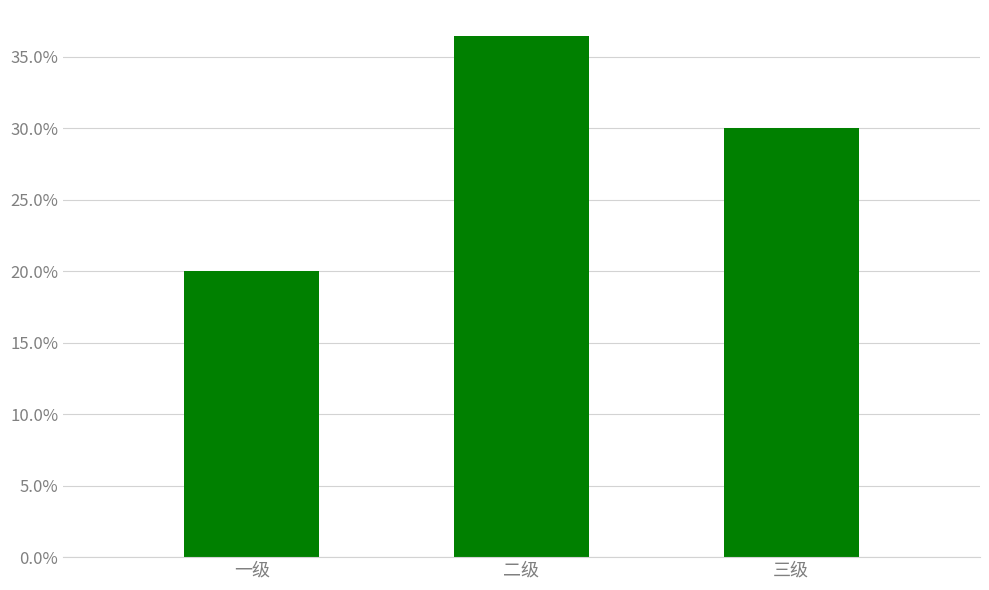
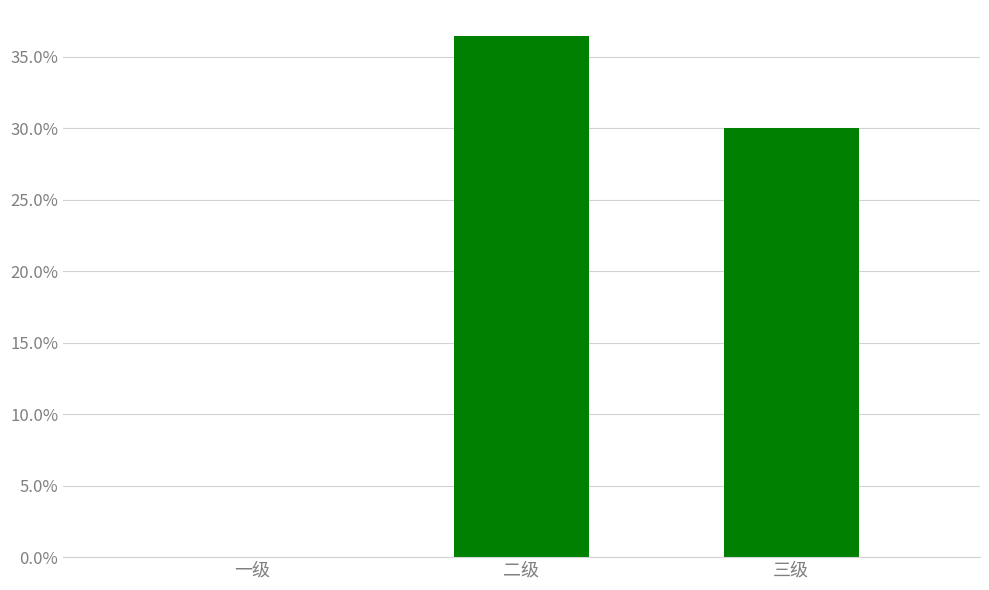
一级: 20.0% -> 0.0%
